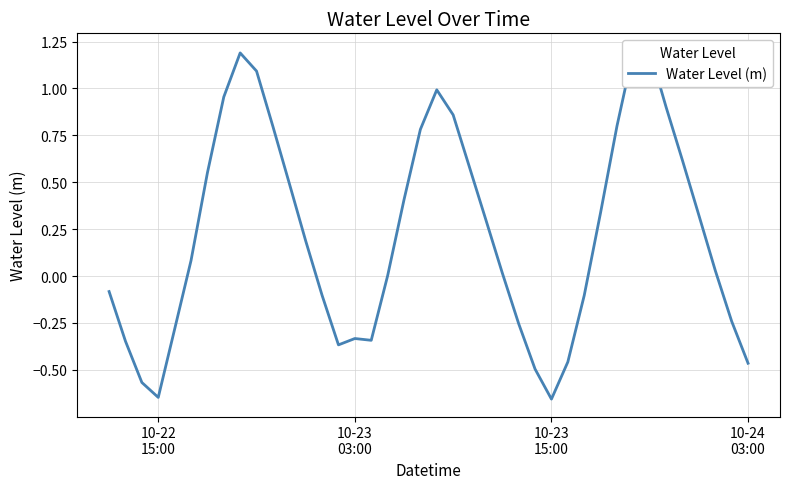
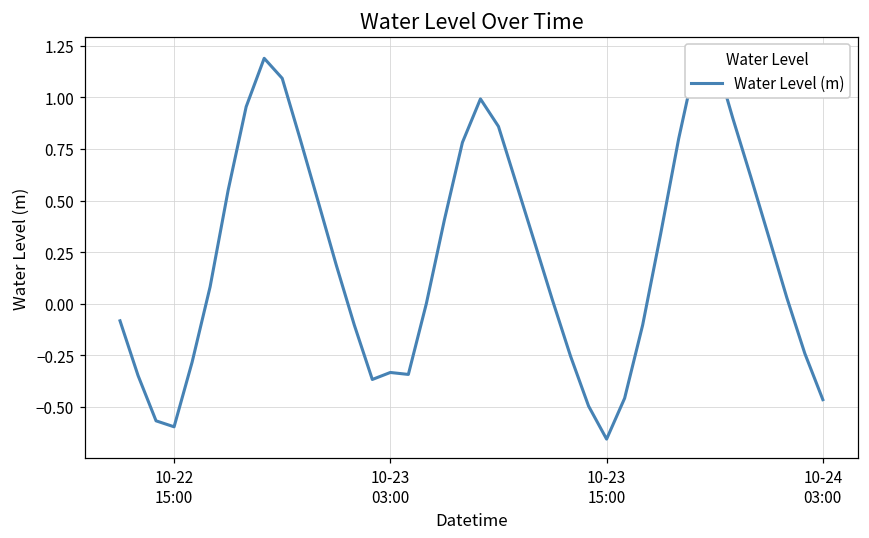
10-22 15:00: -0.65 -> -0.60
